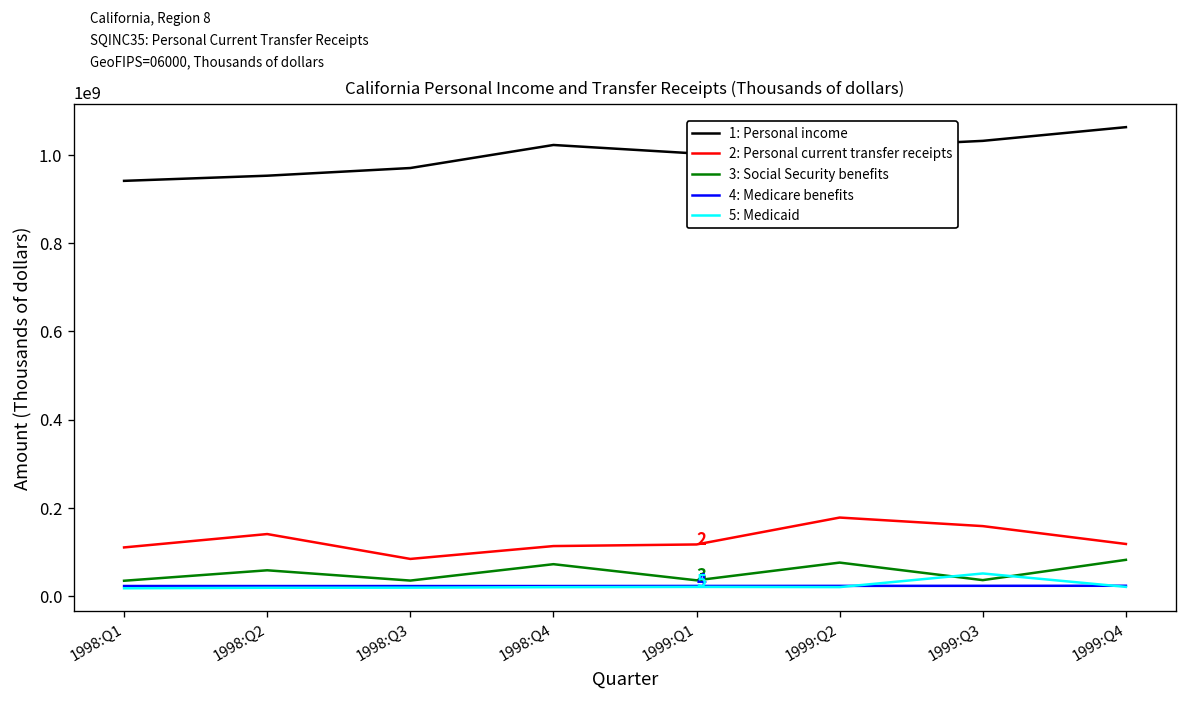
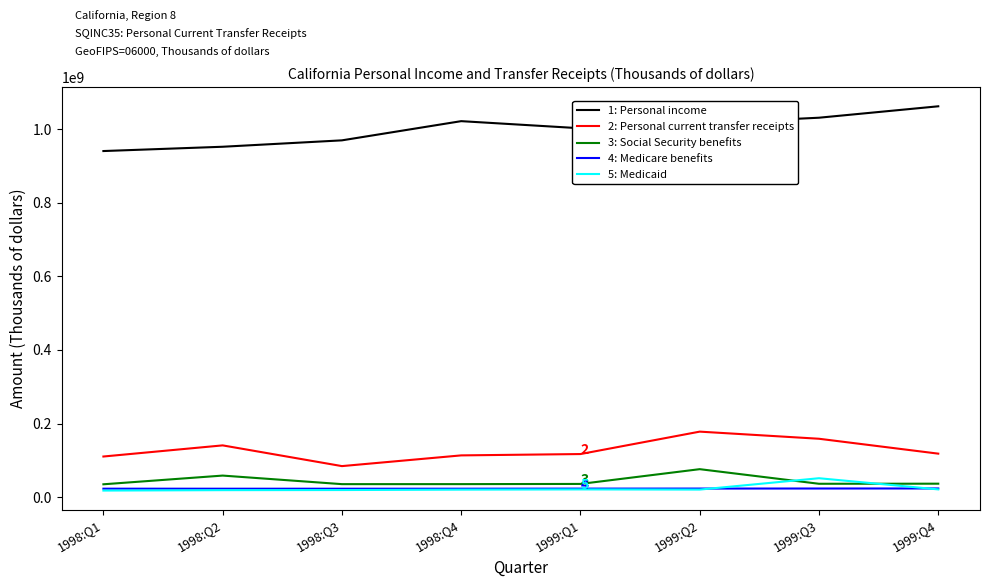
3: Social Security benefits, 1998:Q4: 70000000 -> 40000000
3: Social Security benefits, 1999:Q4: 80000000 -> 40000000
